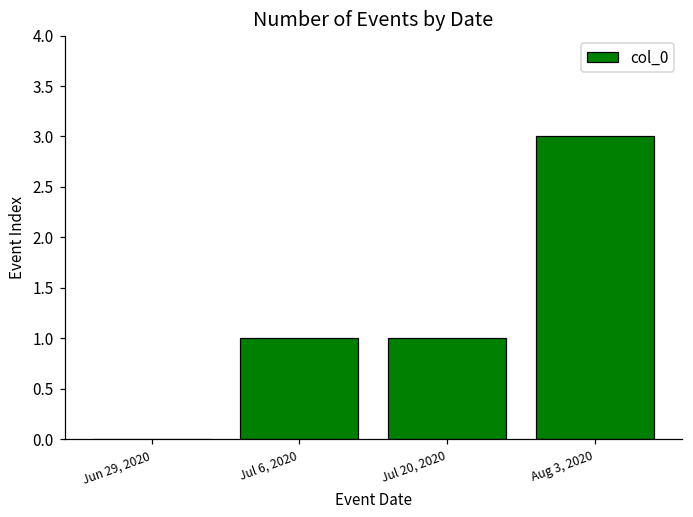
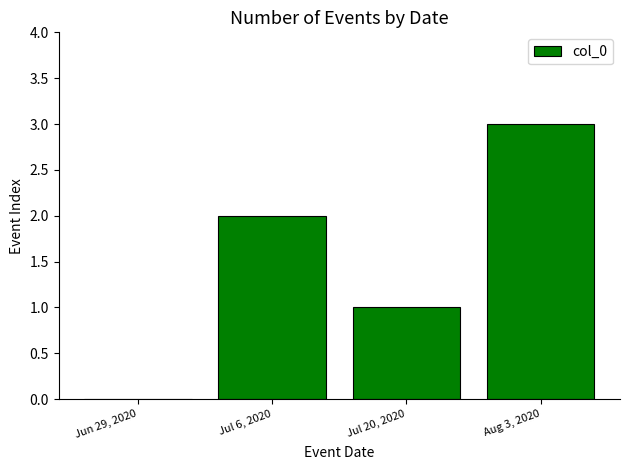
Jul 6, 2020: 1 -> 2
